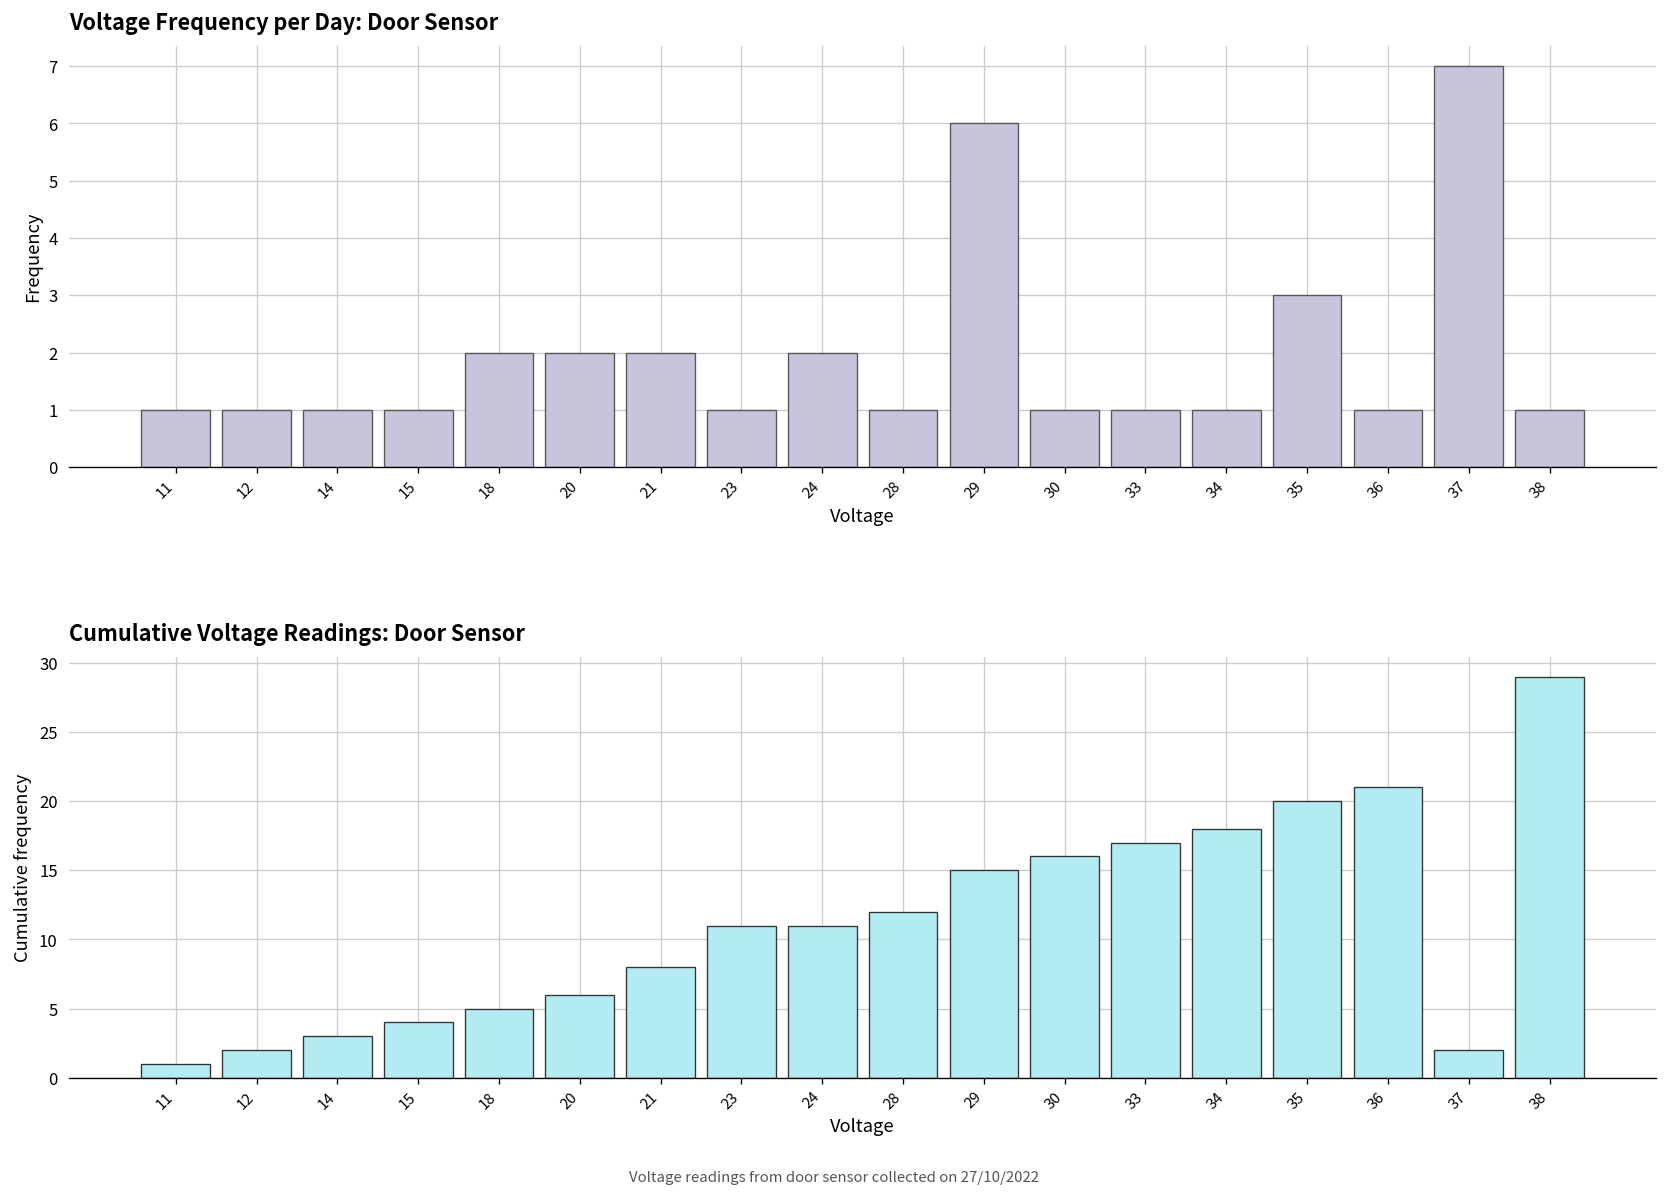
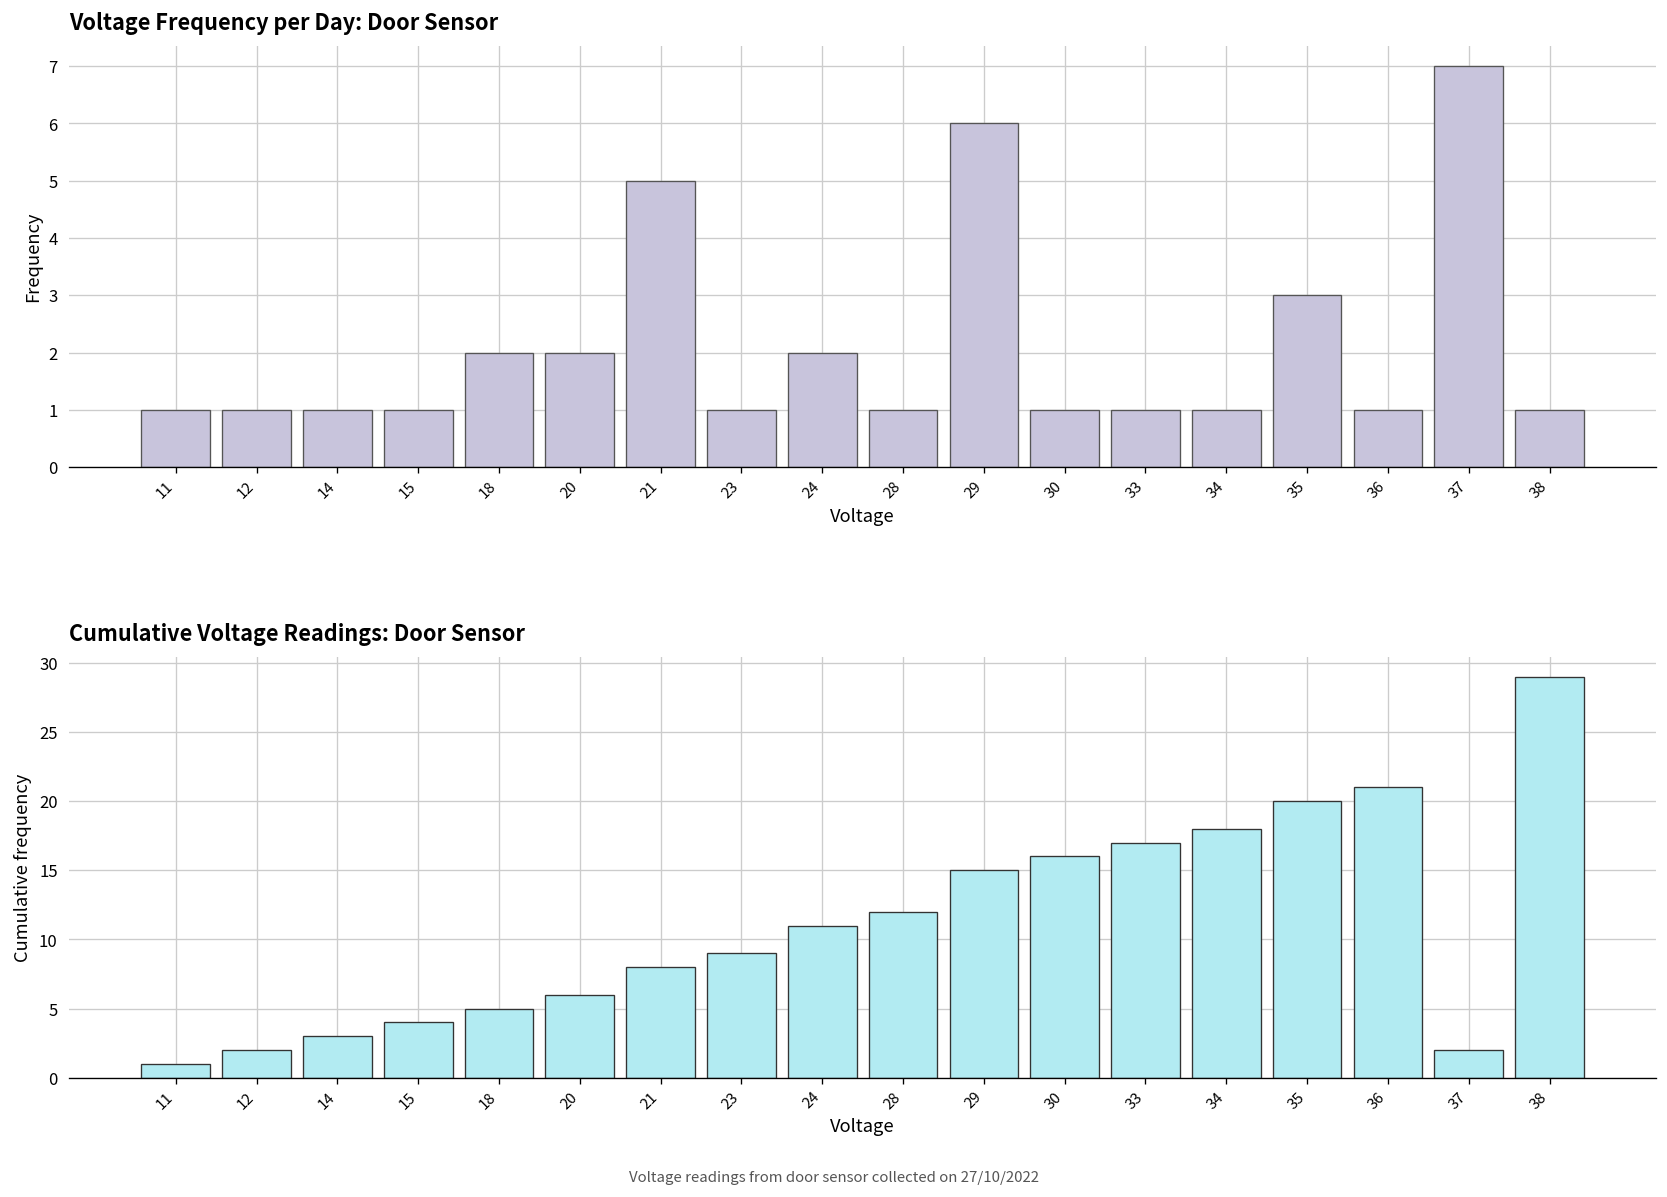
Voltage Frequency per Day: Door Sensor, 21: 2 -> 5
Cumulative Voltage Readings: Door Sensor, 23: 11 -> 9
